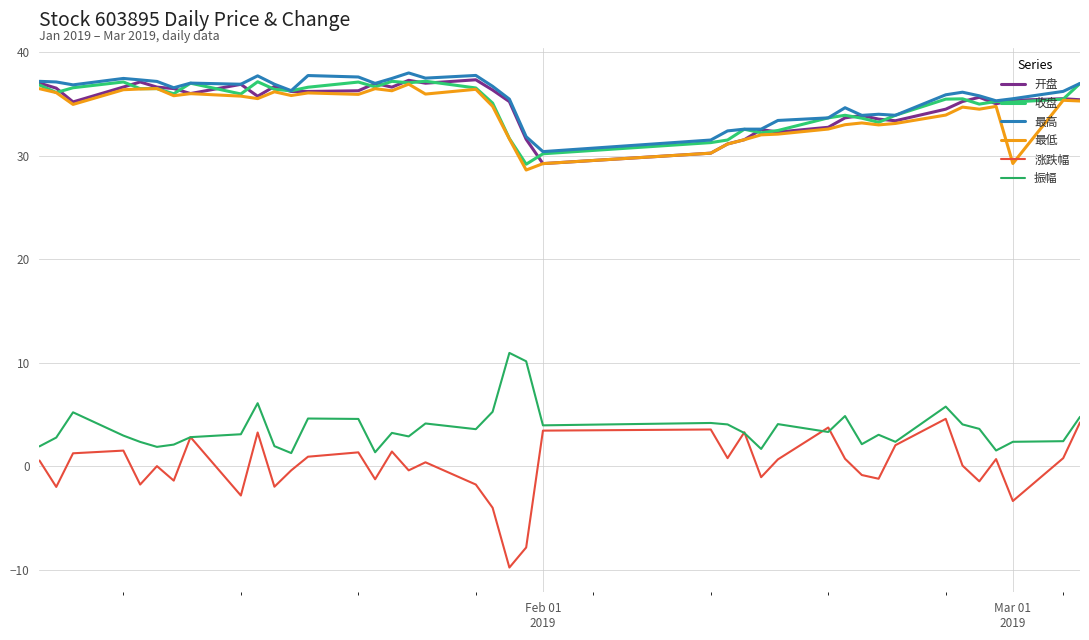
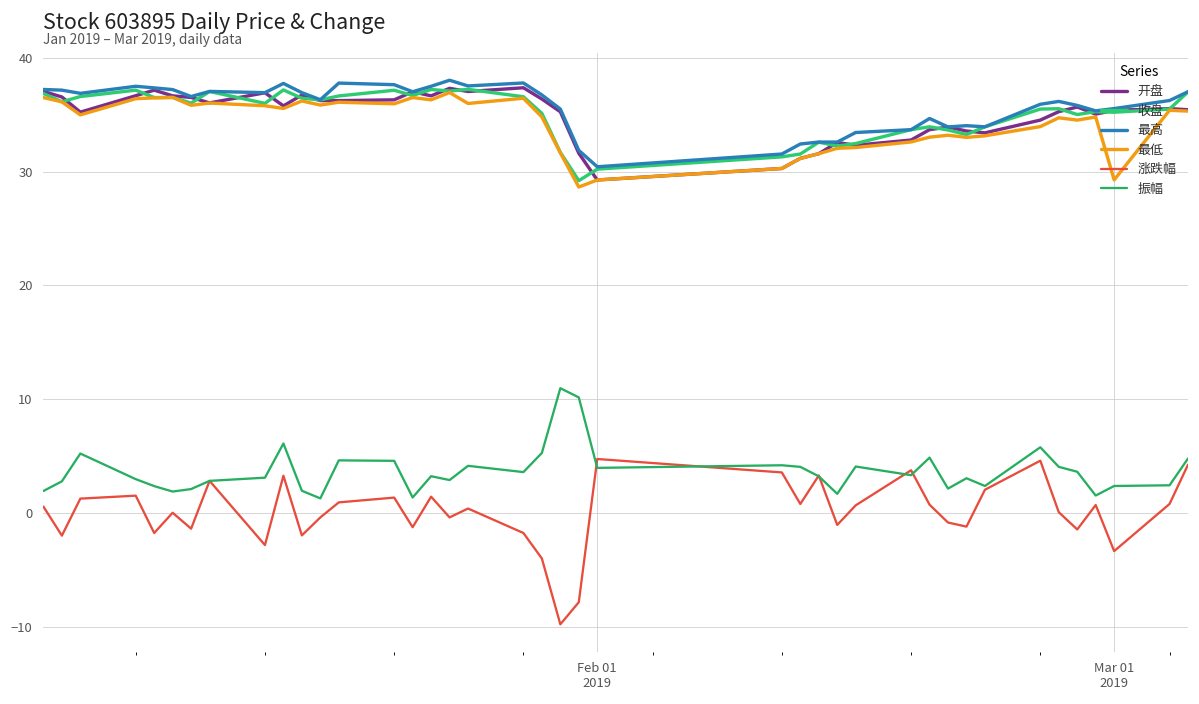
涨跌幅, Feb 01 2019: 3.5 -> 4.8
